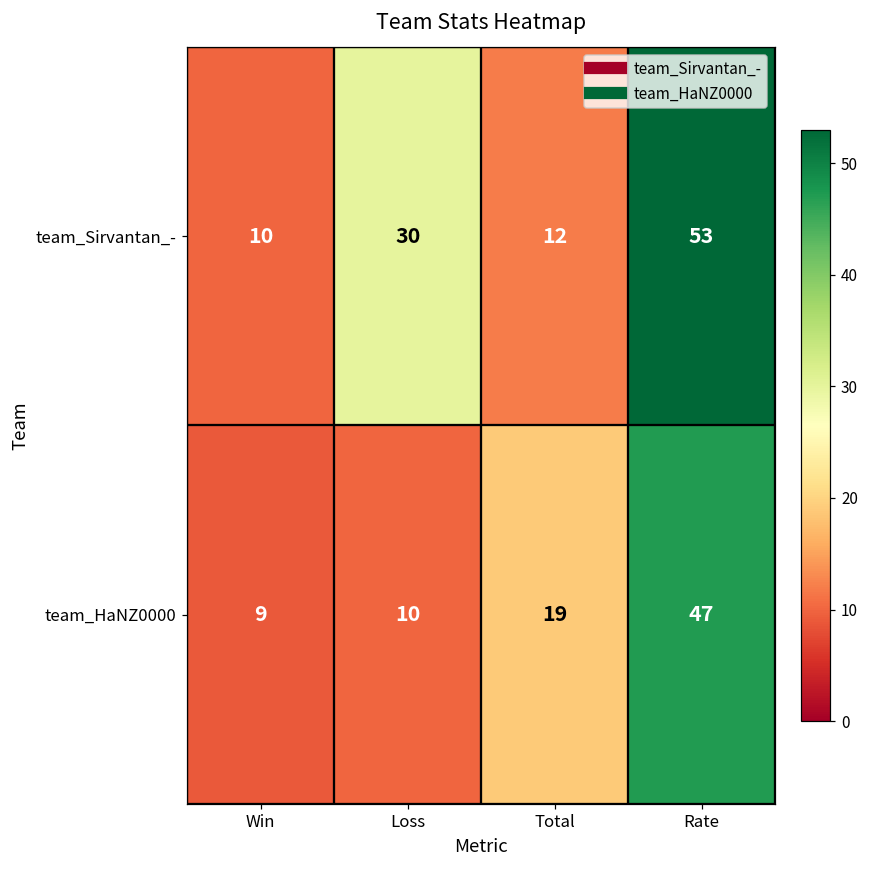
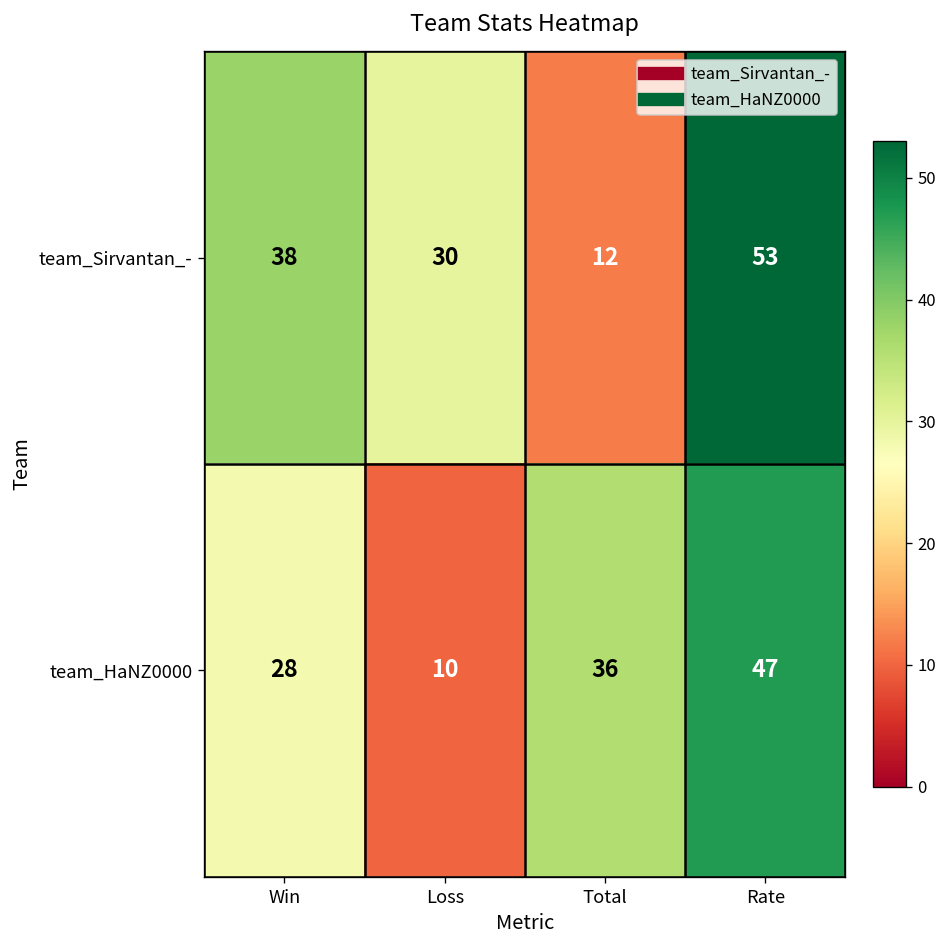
team_Sirvantan_-, Win: 10 -> 38
team_HaNZ0000, Win: 9 -> 28
team_HaNZ0000, Total: 19 -> 36
